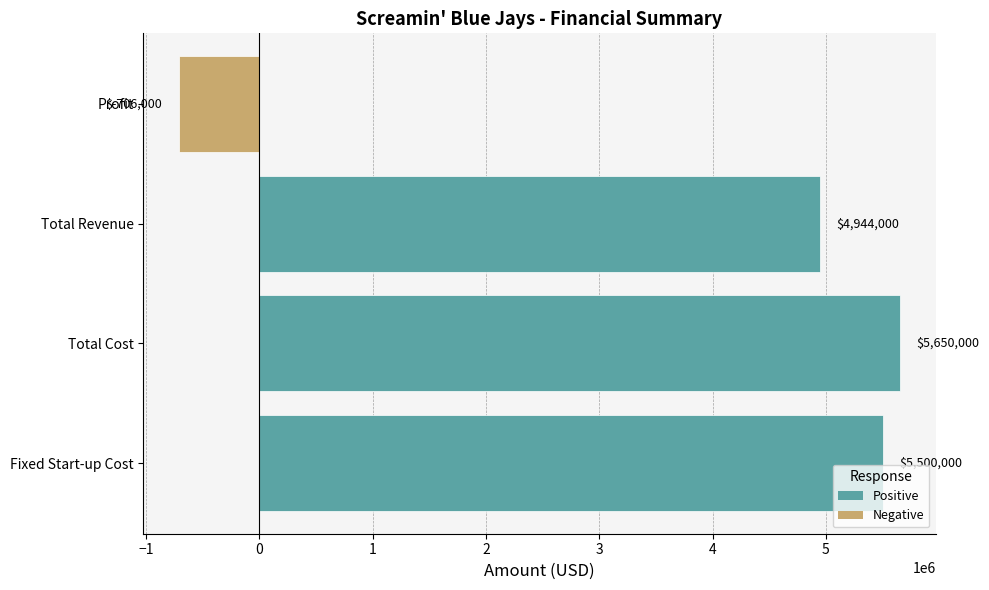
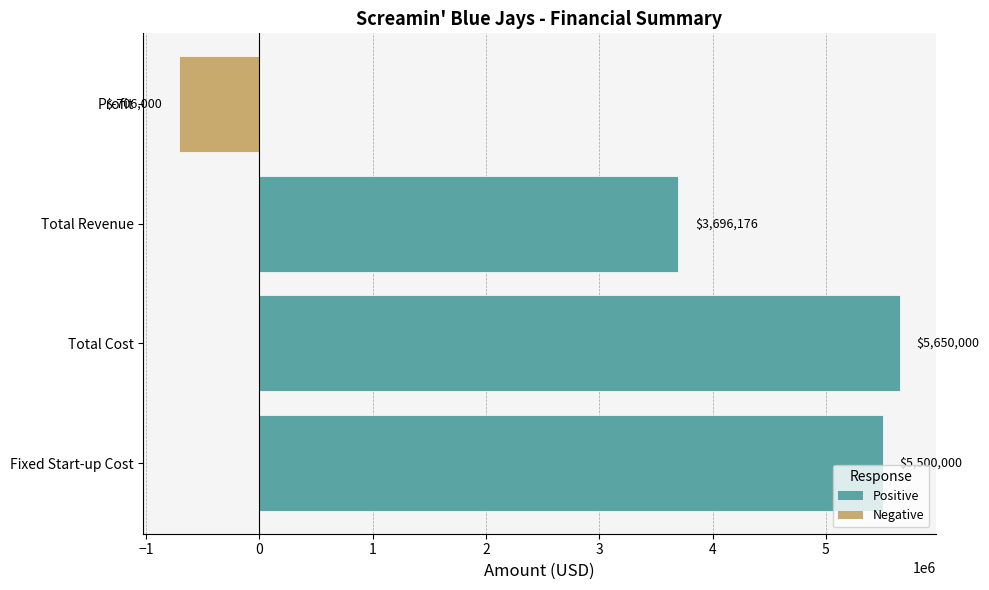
Total Revenue: $4,944,000 -> $3,696,176
